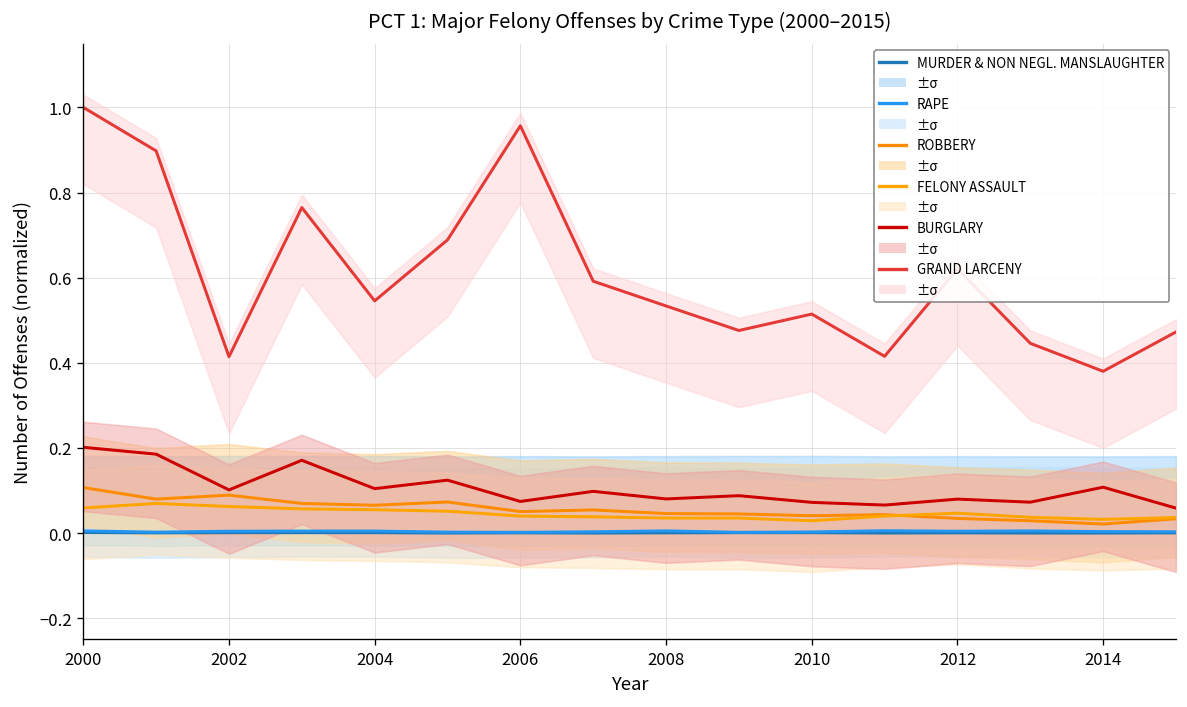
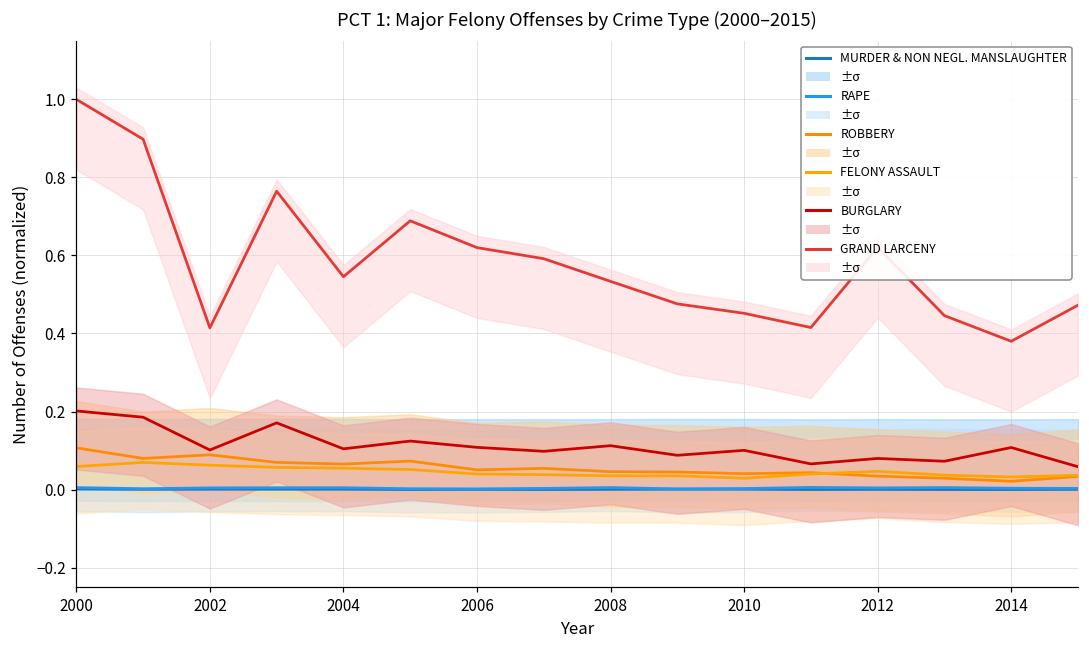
BURGLARY, 2006: 0.07 -> 0.11
GRAND LARCENY, 2006: 0.96 -> 0.62
BURGLARY, 2008: 0.08 -> 0.11
BURGLARY, 2010: 0.07 -> 0.10
GRAND LARCENY, 2010: 0.51 -> 0.45
